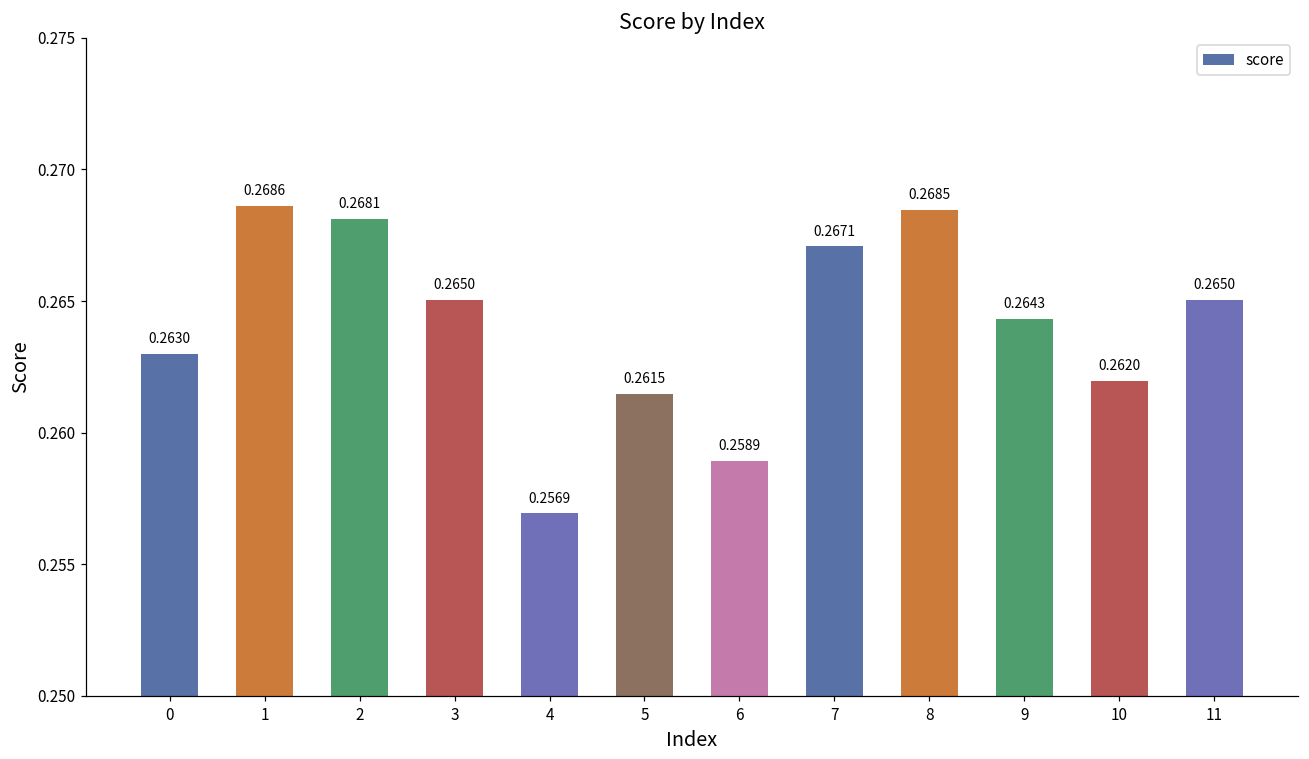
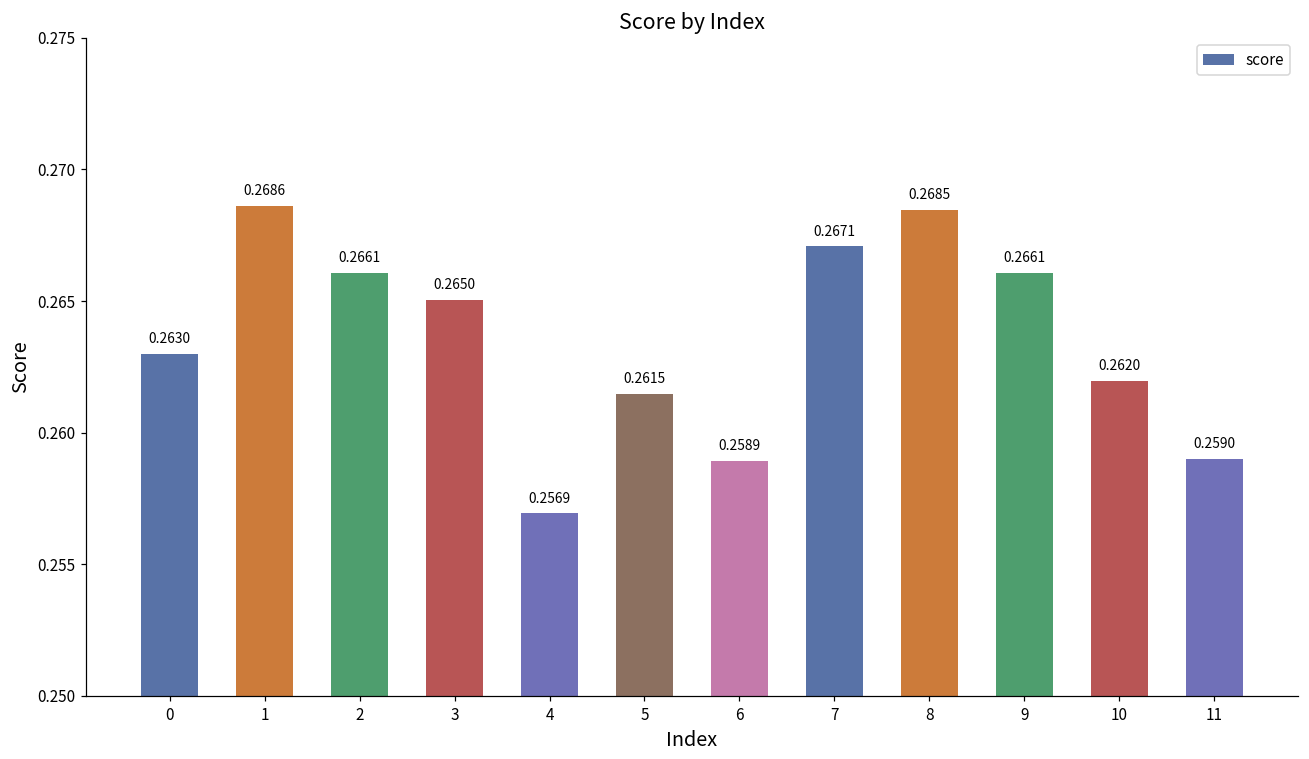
2: 0.2681 -> 0.2661
9: 0.2643 -> 0.2661
11: 0.2650 -> 0.2590
